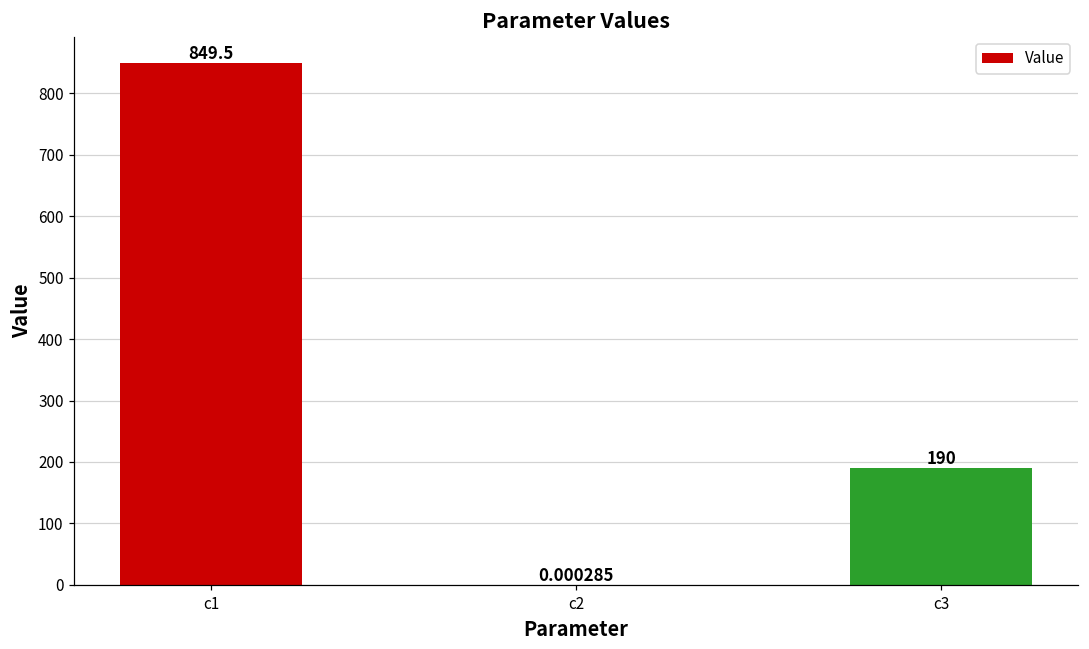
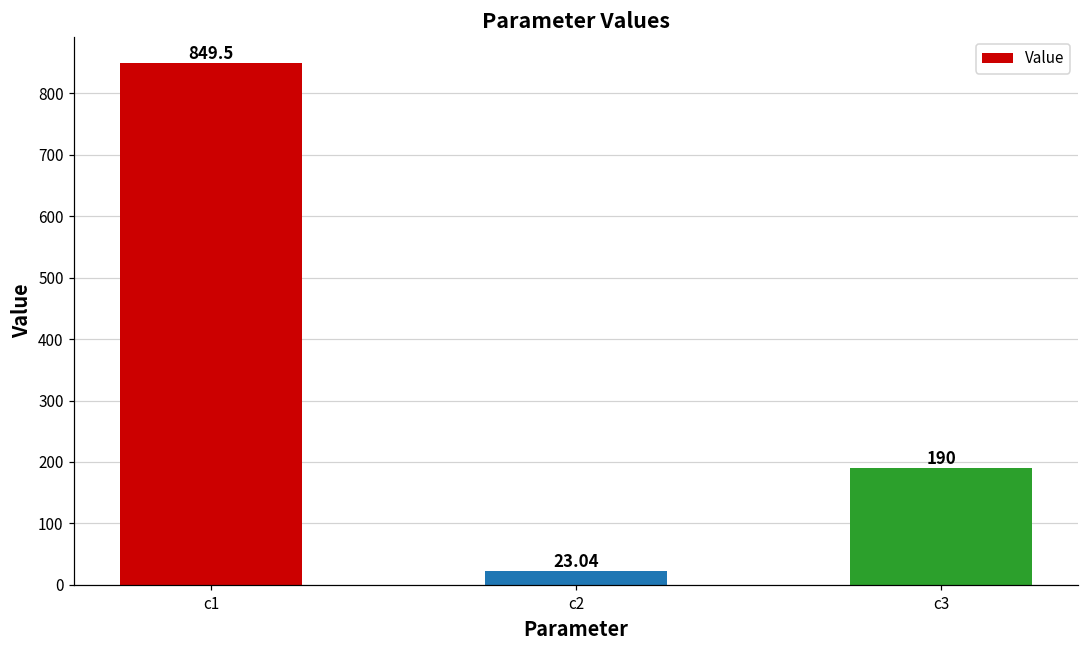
c2: 0.000285 -> 23.04
